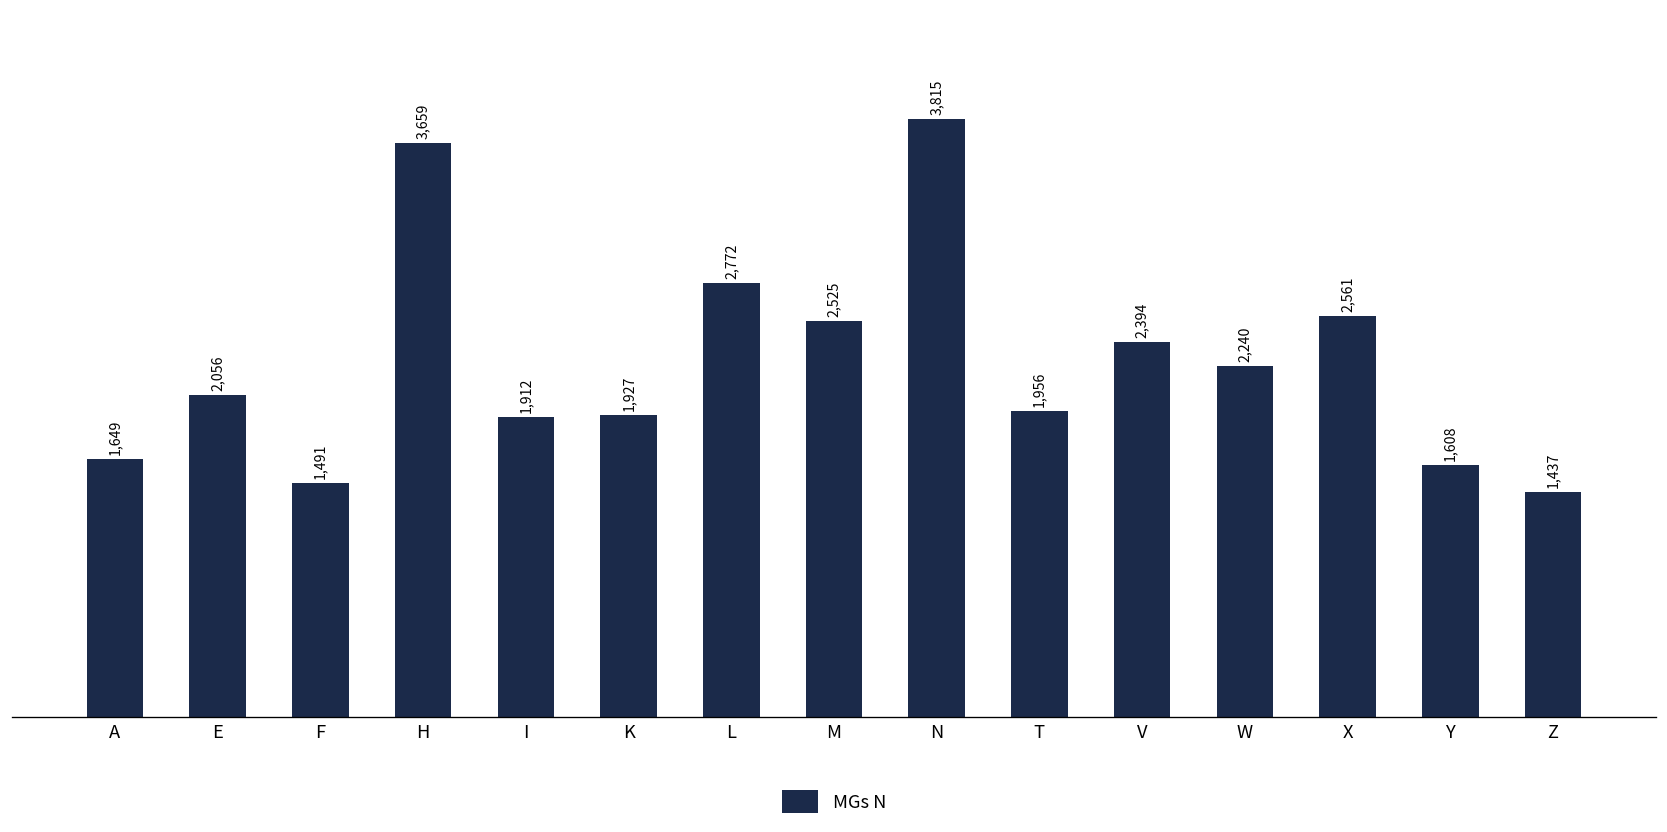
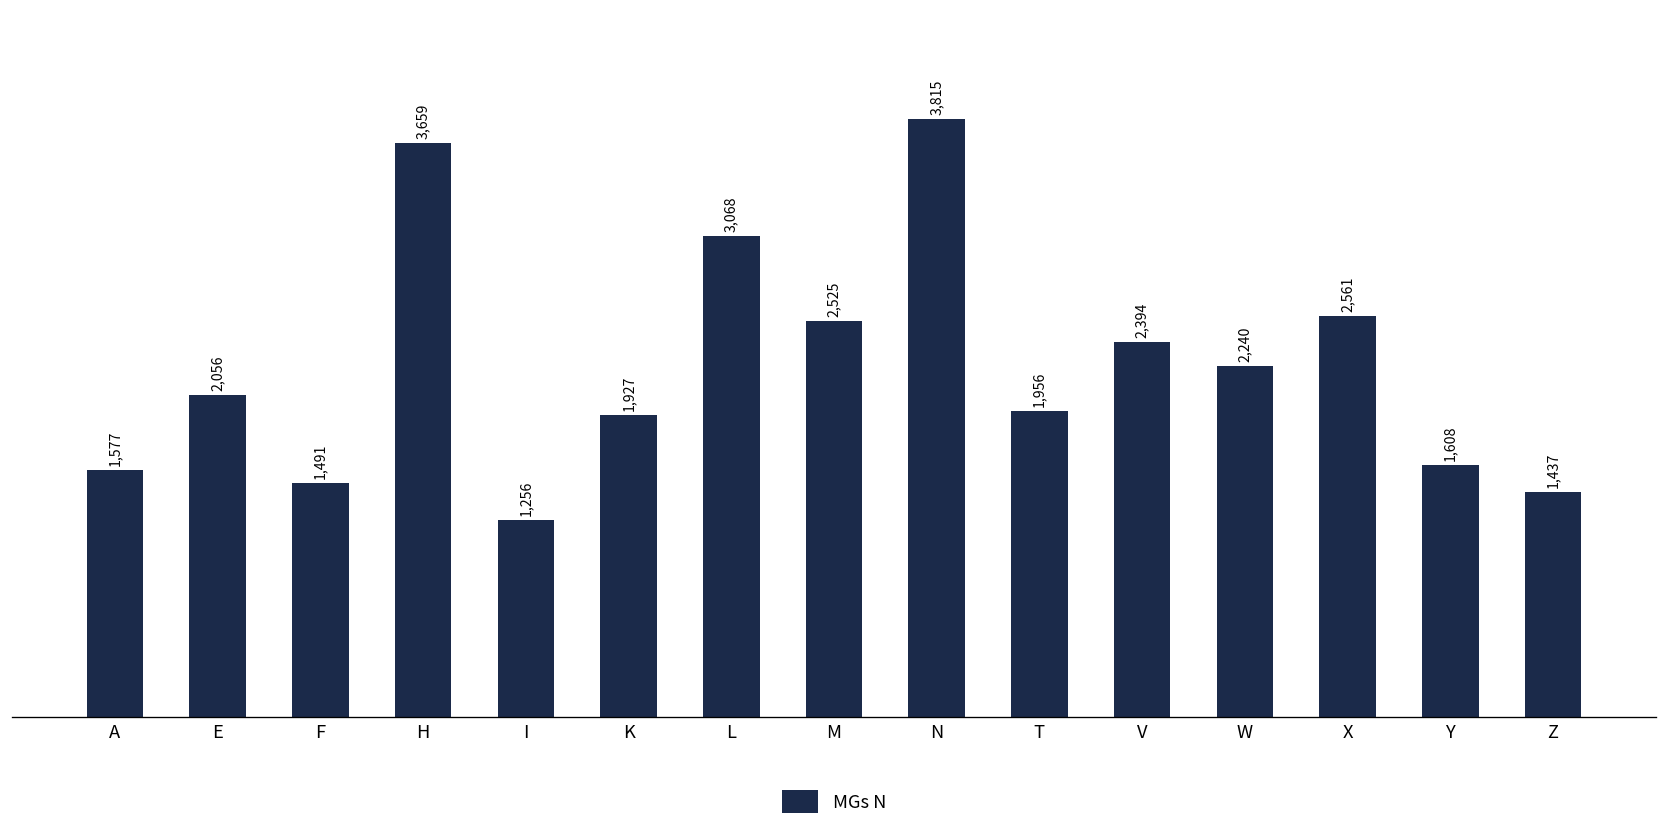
A: 1,649 -> 1,577
I: 1,912 -> 1,256
L: 2,772 -> 3,068
